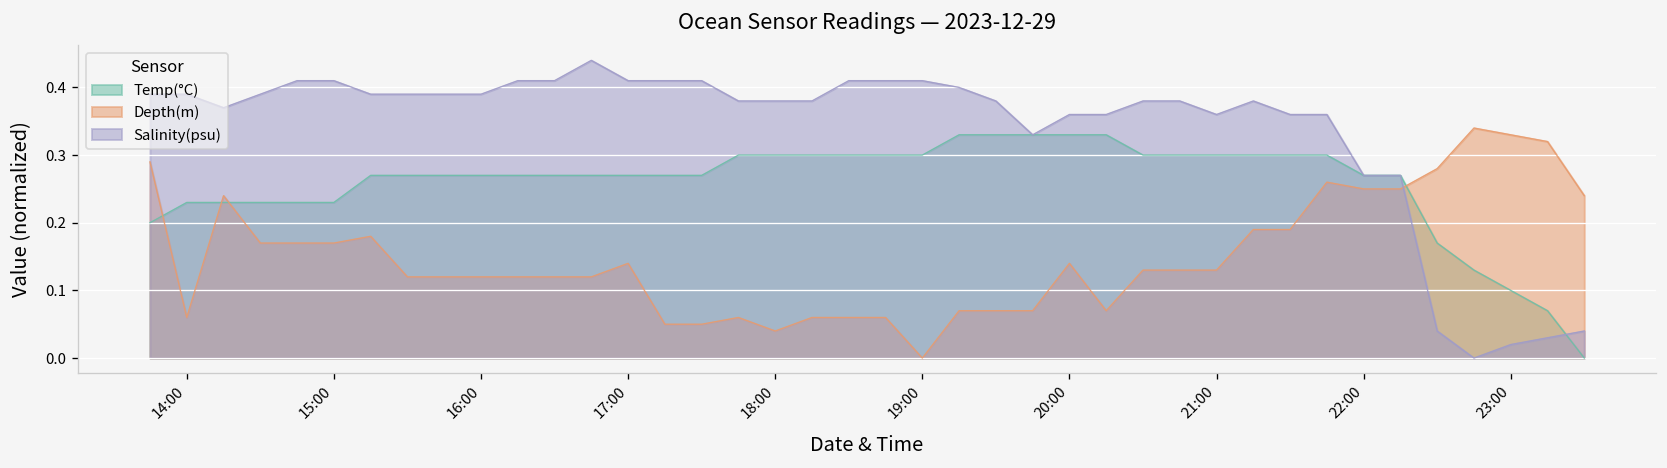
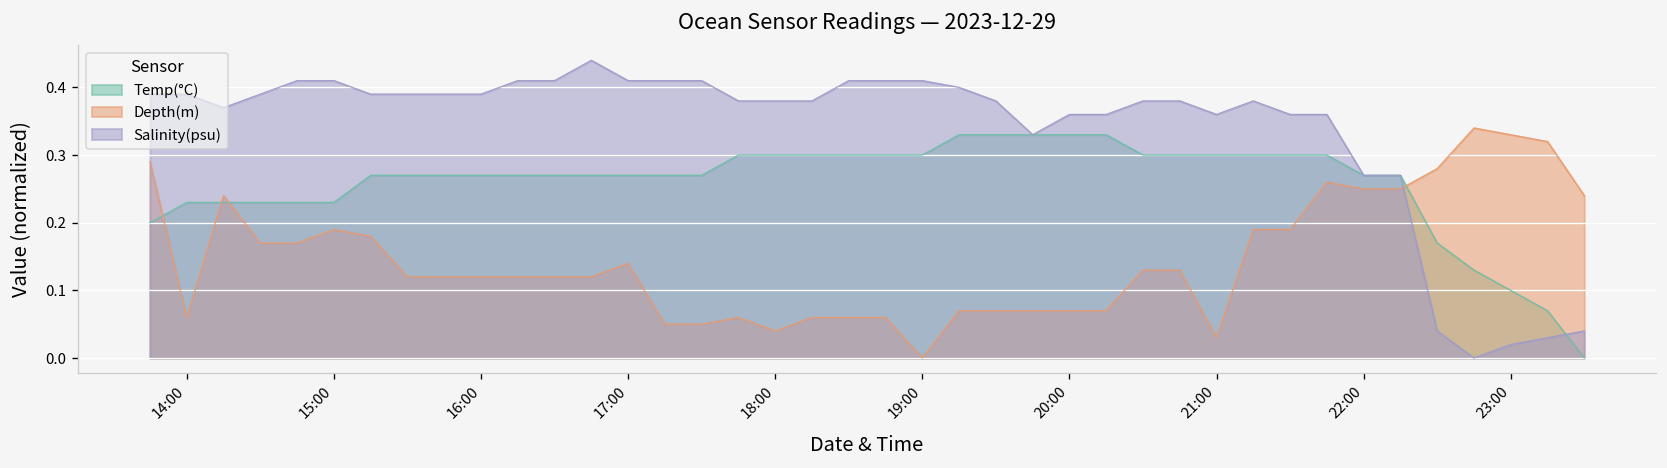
Depth(m), 15:00: 0.17 -> 0.19
Depth(m), 20:00: 0.14 -> 0.07
Depth(m), 21:00: 0.13 -> 0.03
